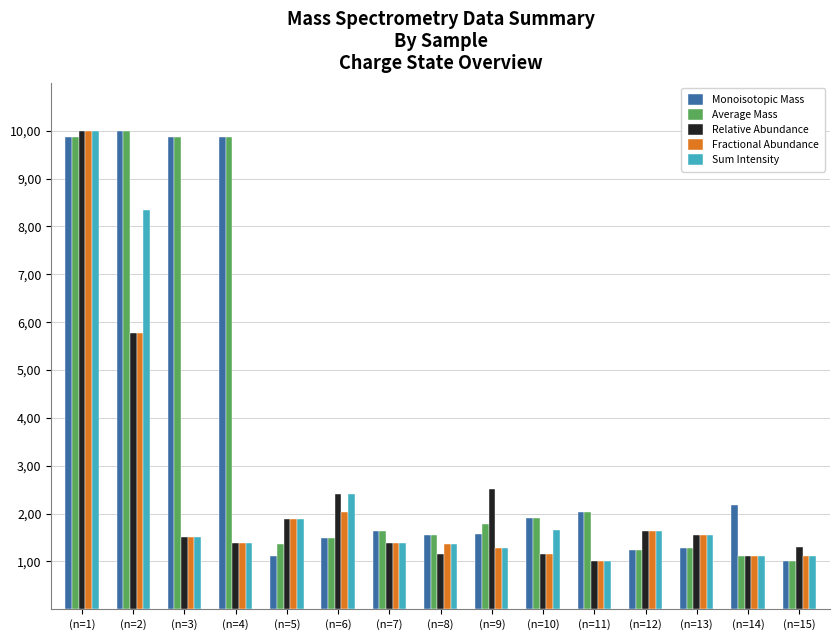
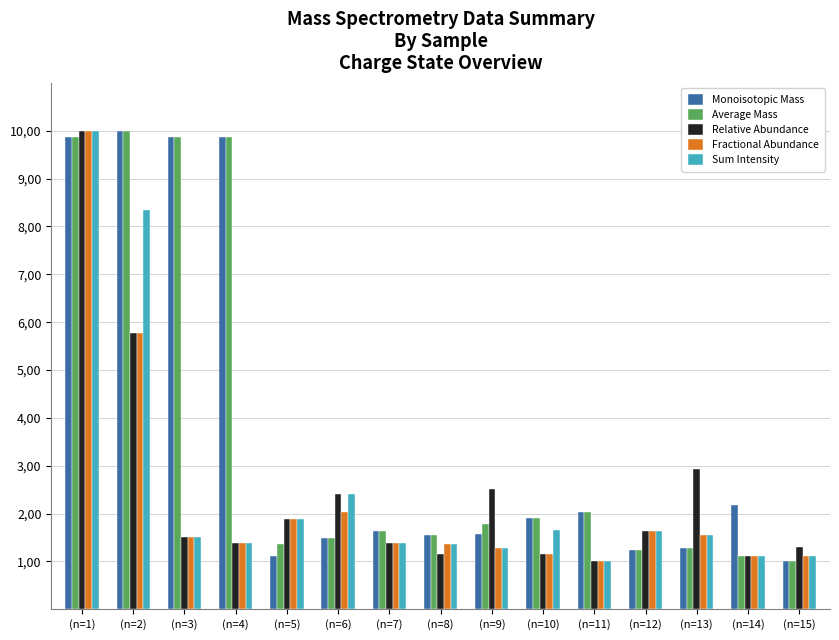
Relative Abundance, (n=13): 160 -> 290
